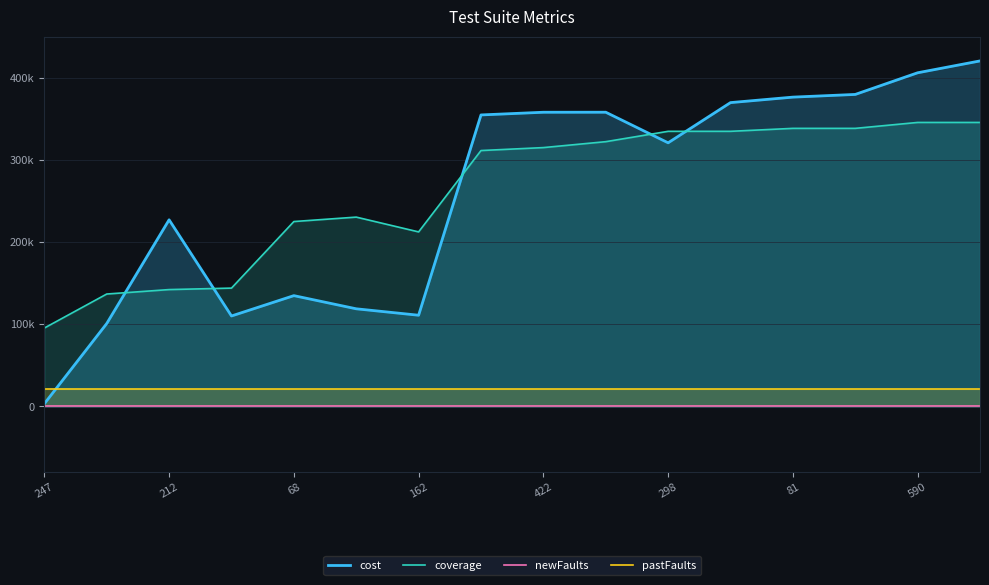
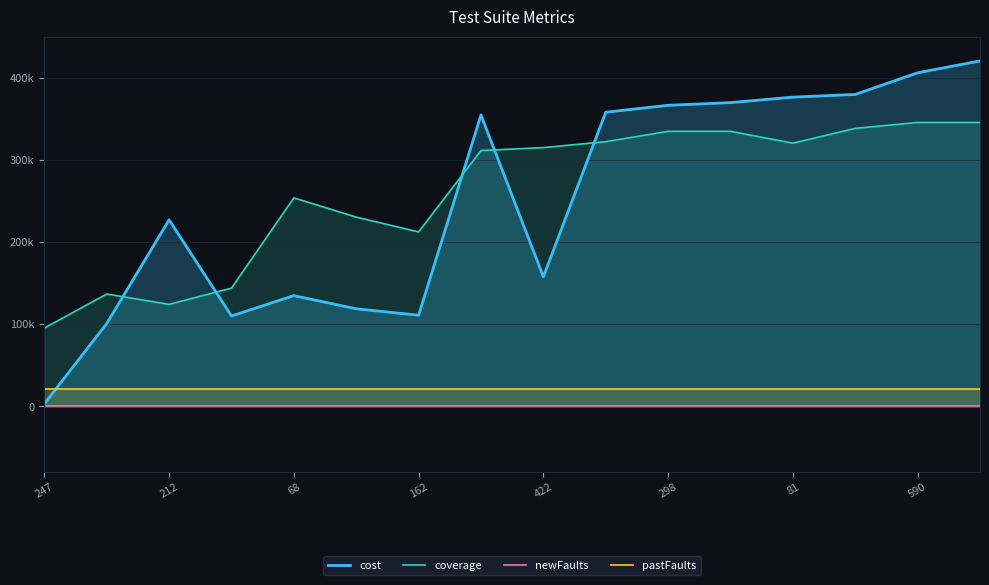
coverage, 212: 140000 -> 120000
coverage, 68: 230000 -> 250000
cost, 422: 360000 -> 160000
cost, 298: 320000 -> 370000
coverage, 81: 340000 -> 320000
